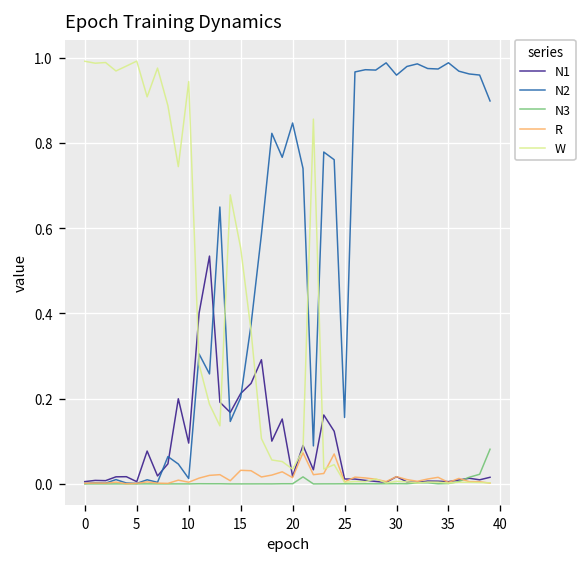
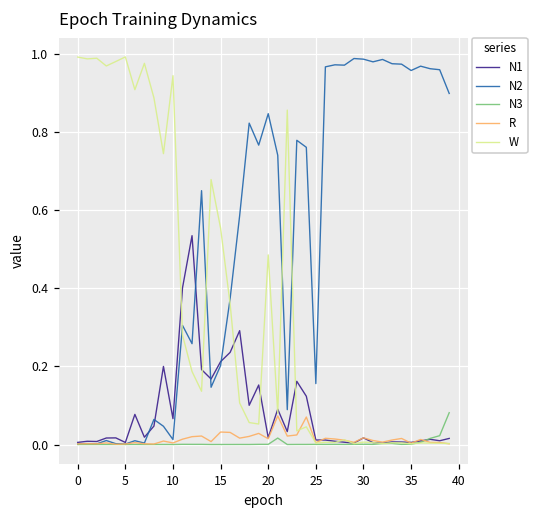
N1, 10: 0.10 -> 0.07
W, 20: 0.03 -> 0.49
N2, 30: 0.96 -> 0.99
N2, 35: 0.99 -> 0.96
